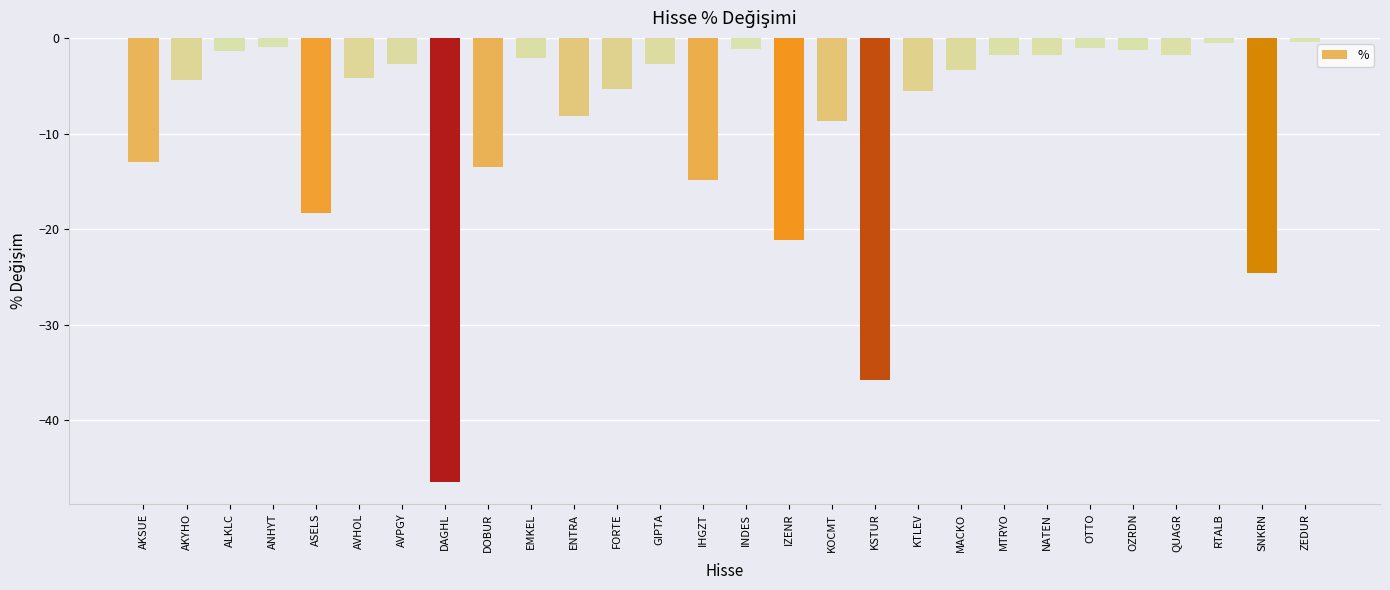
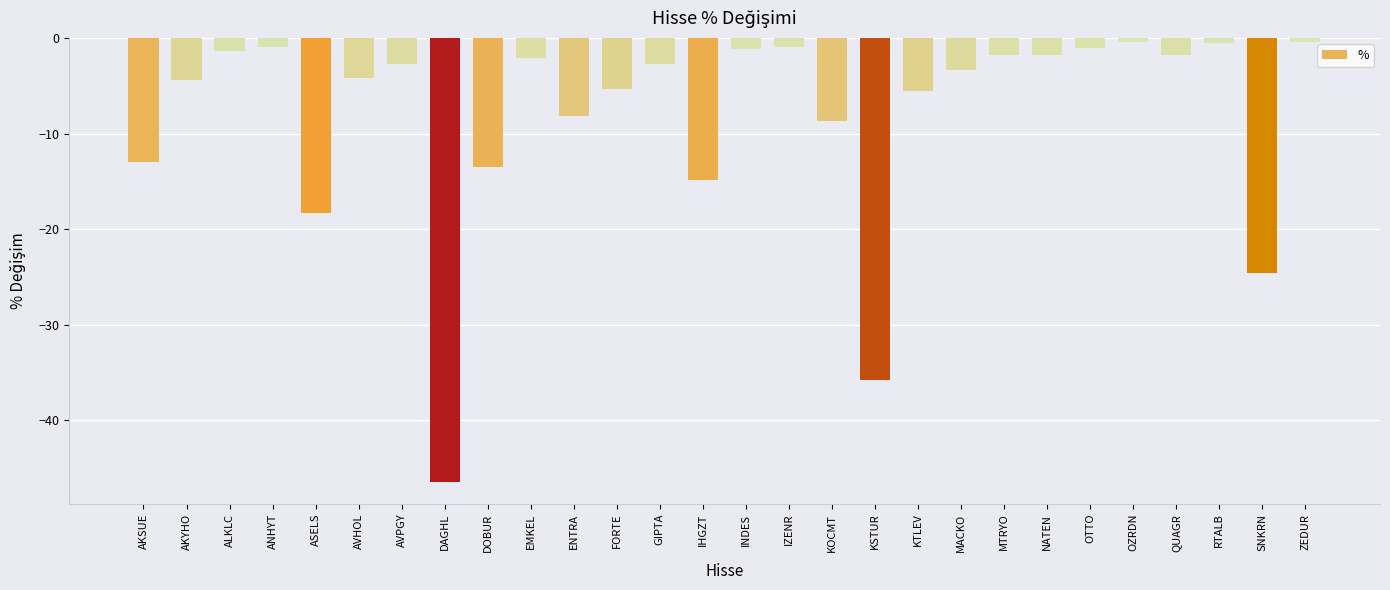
IZENR: -21 -> -1
OZRDN: -1 -> 0
